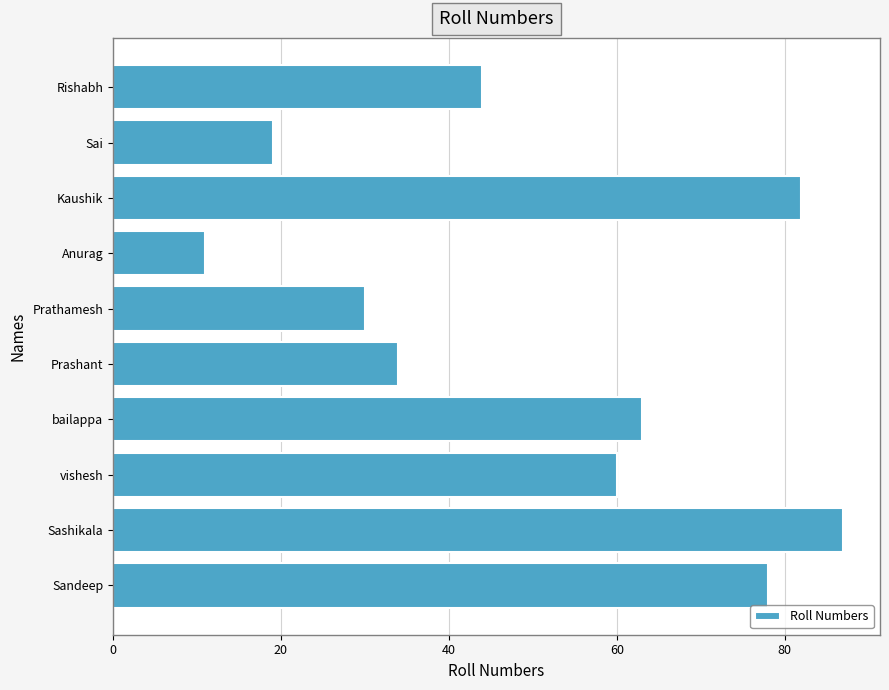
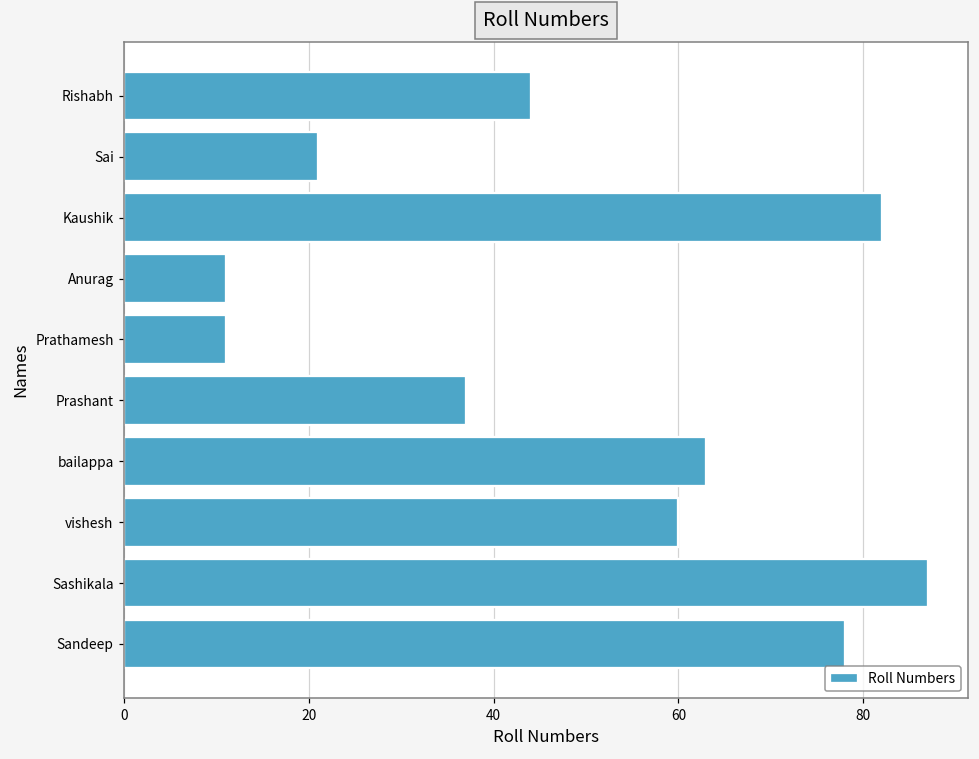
Sai: 19 -> 21
Prathamesh: 30 -> 11
Prashant: 34 -> 37
